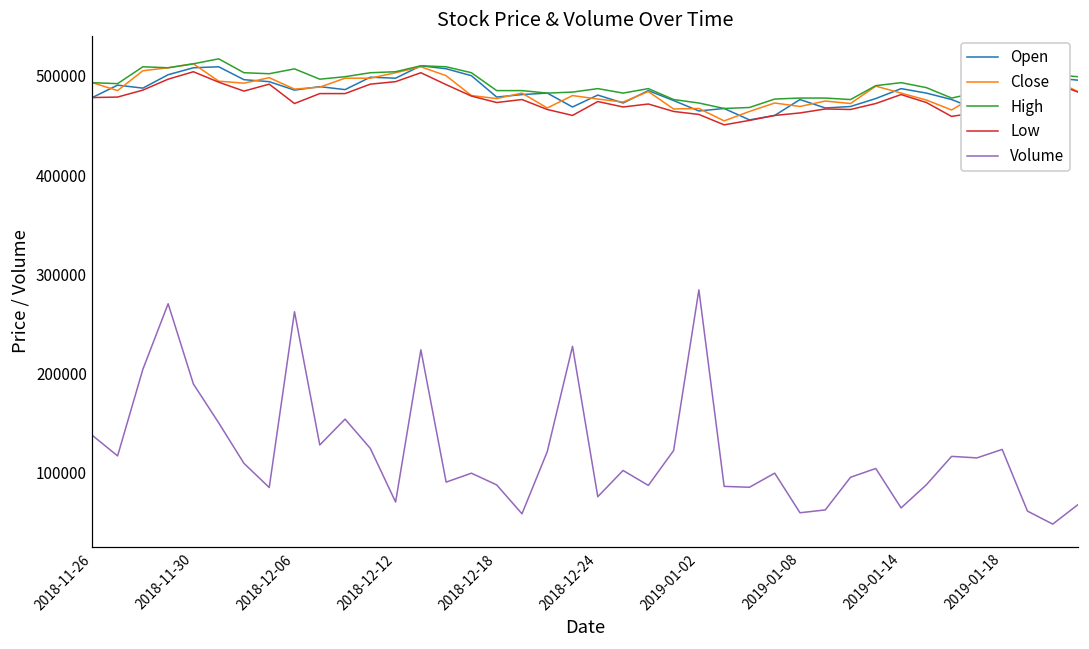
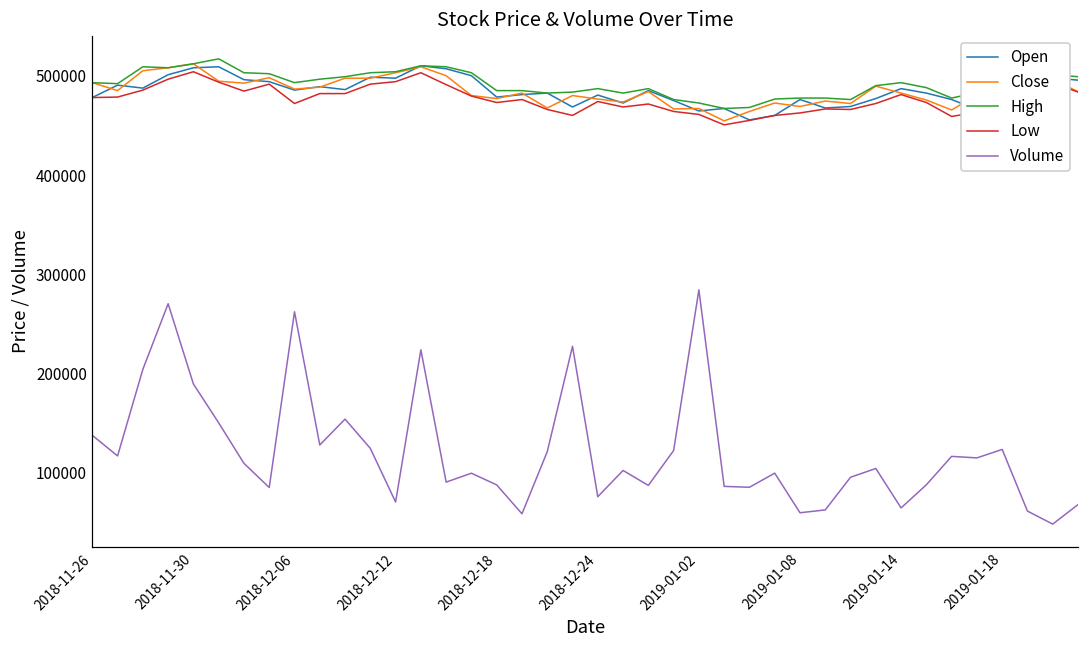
High, 2018-12-06: 510000 -> 490000
